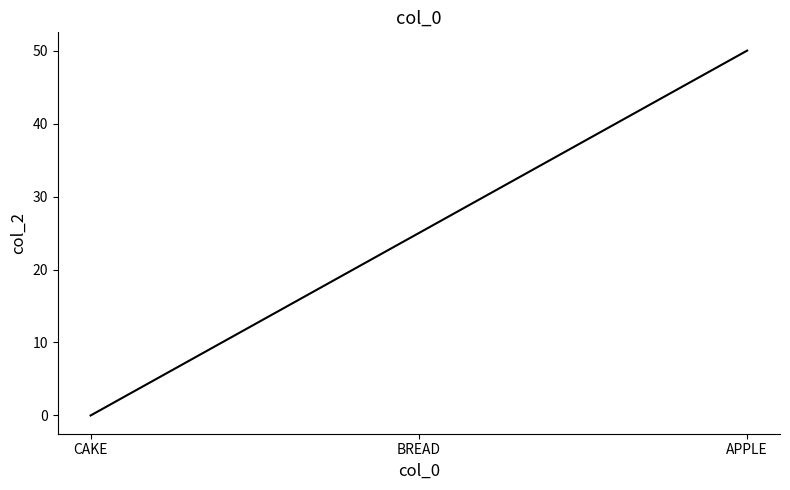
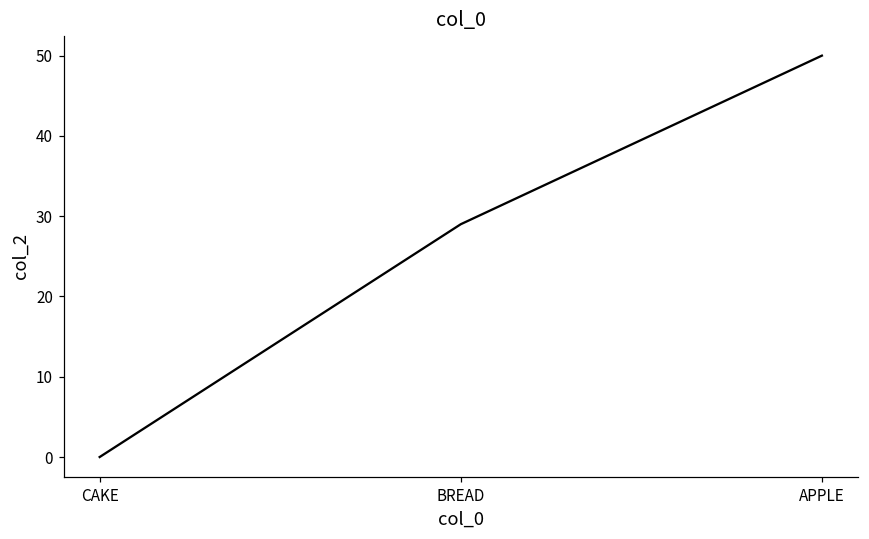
BREAD: 25 -> 29
